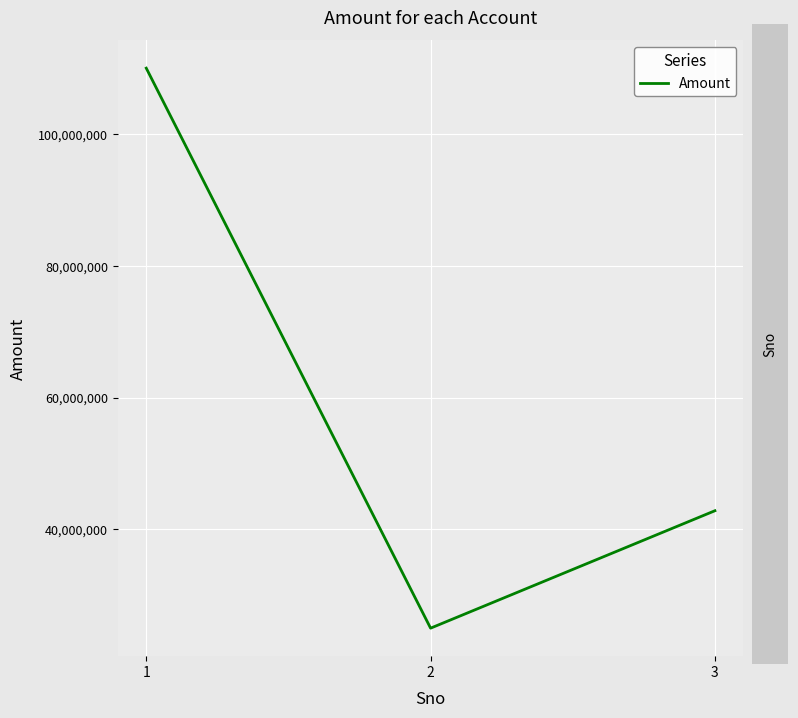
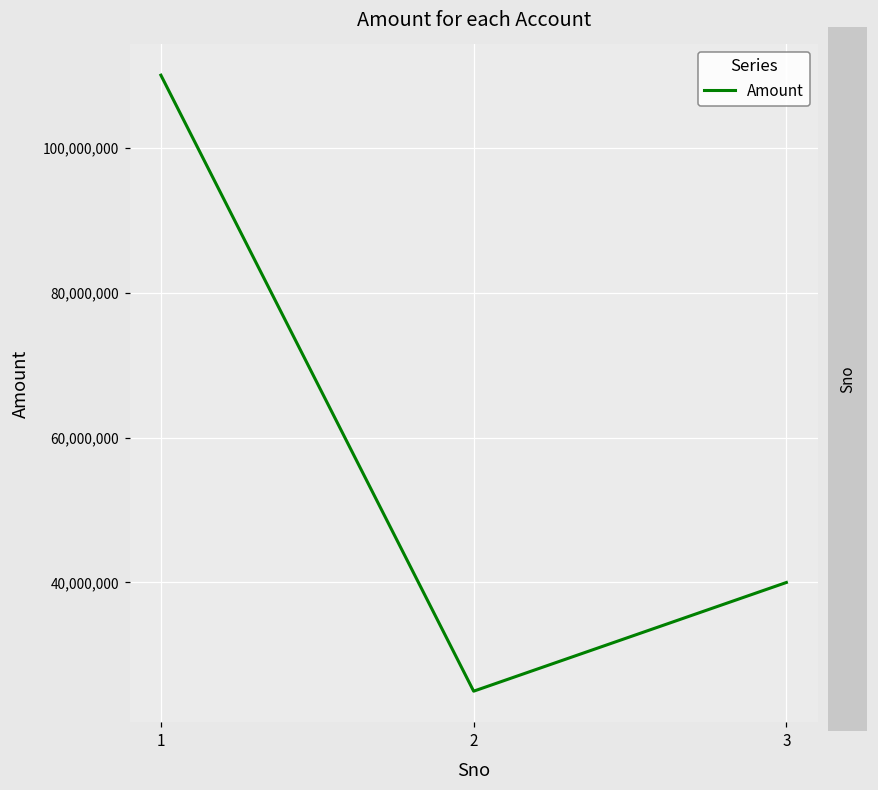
3: 43,000,000 -> 40,000,000
